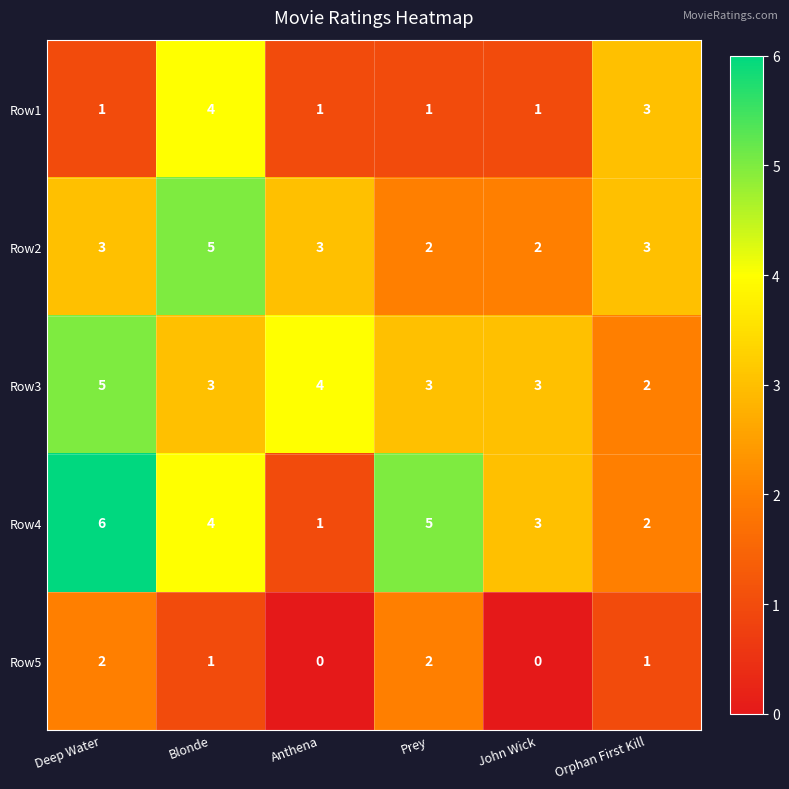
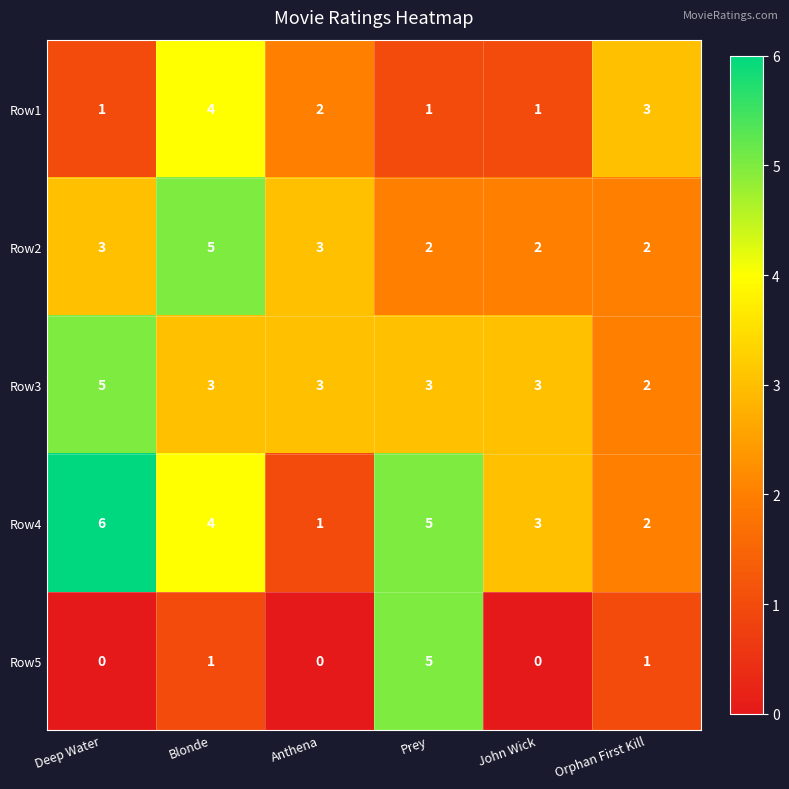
Row1, Anthena: 1 -> 2
Row2, Orphan First Kill: 3 -> 2
Row3, Anthena: 4 -> 3
Row5, Deep Water: 2 -> 0
Row5, Prey: 2 -> 5
